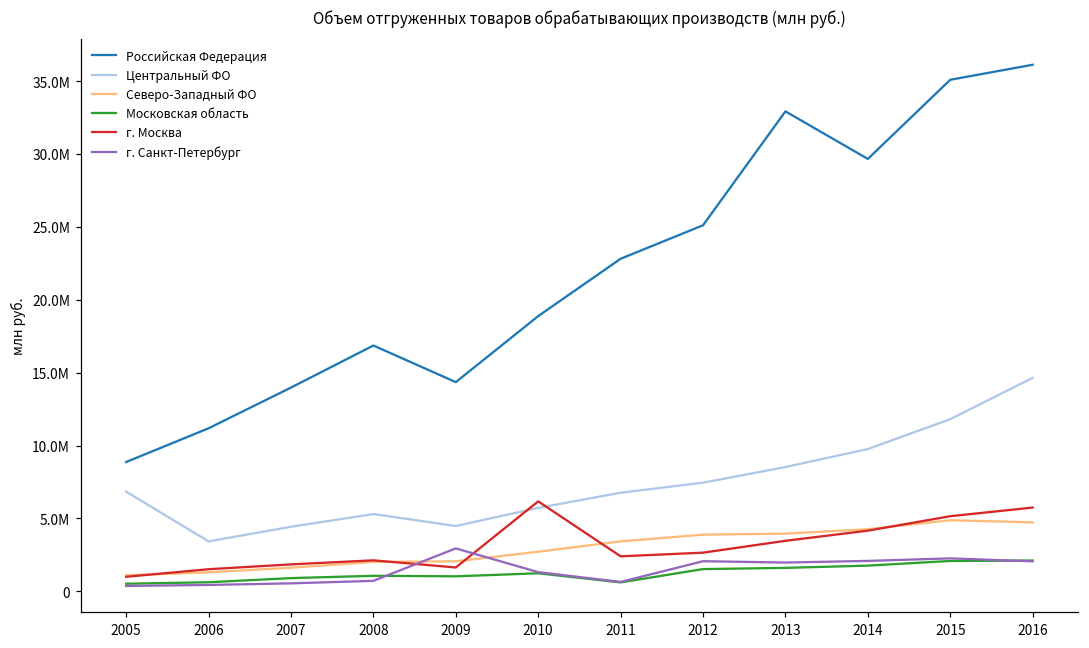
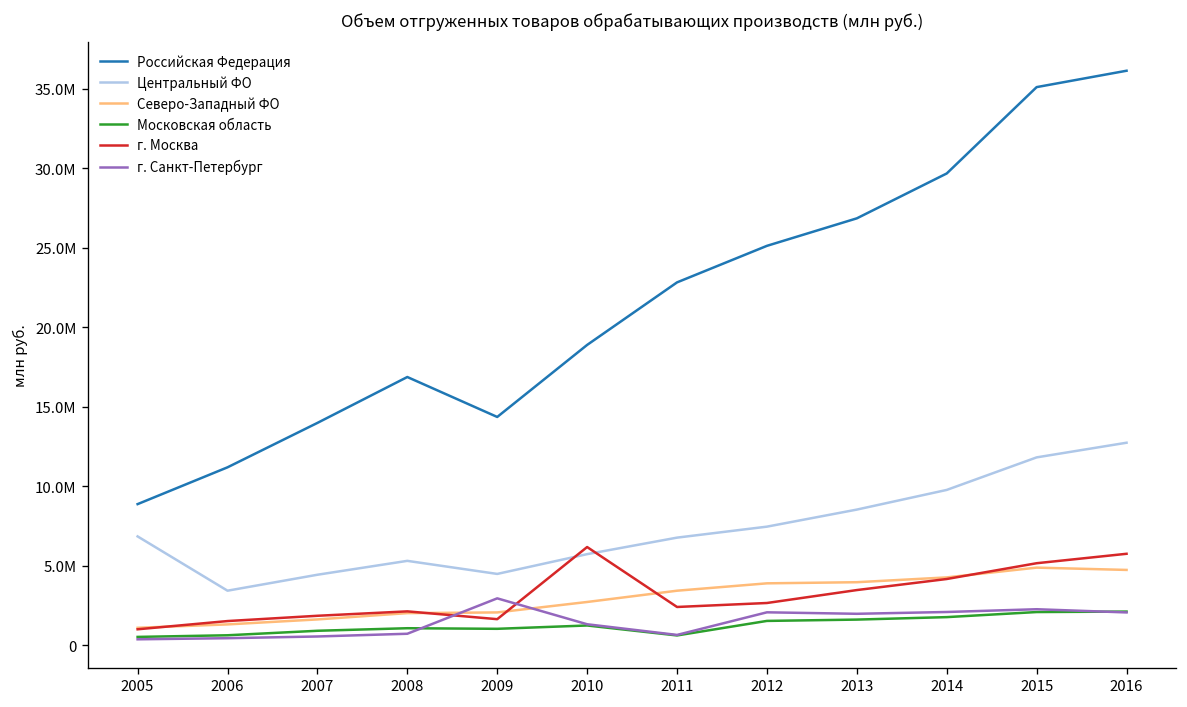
Российская Федерация, 2013: 32900000 -> 26800000
Центральный ФО, 2016: 14600000 -> 12700000
